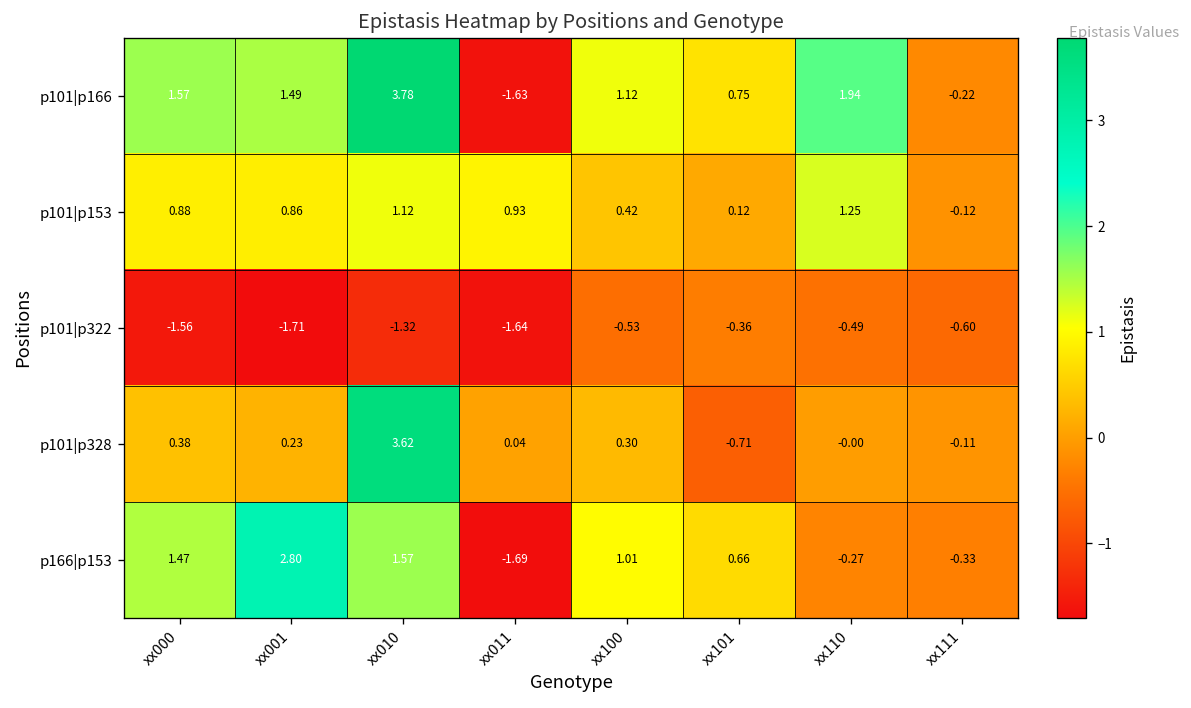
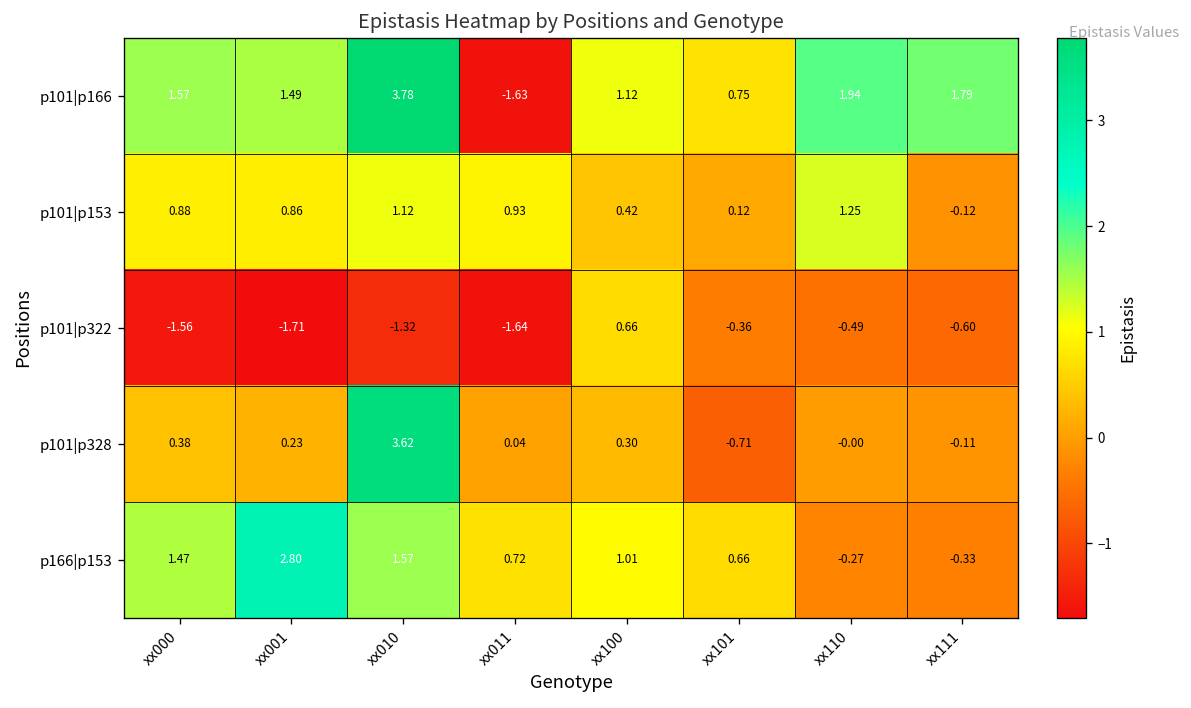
p101|p166, xx111: -0.22 -> 1.79
p101|p322, xx100: -0.53 -> 0.66
p166|p153, xx011: -1.69 -> 0.72
